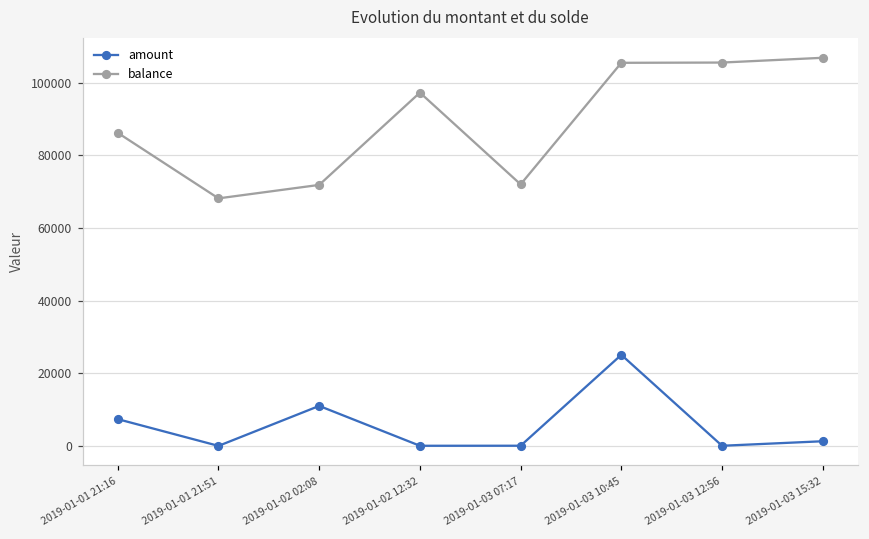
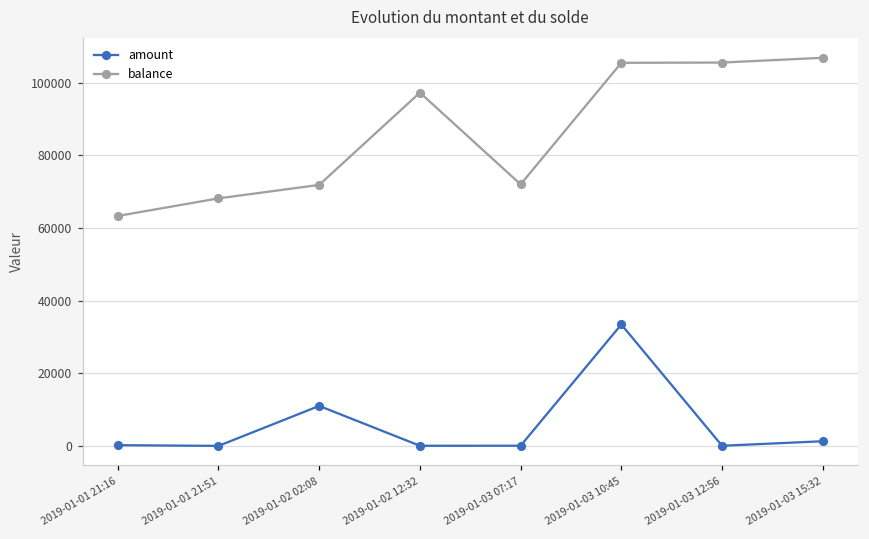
amount, 2019-01-01 21:16: 7000 -> 0
balance, 2019-01-01 21:16: 86000 -> 63000
amount, 2019-01-03 10:45: 25000 -> 33000
